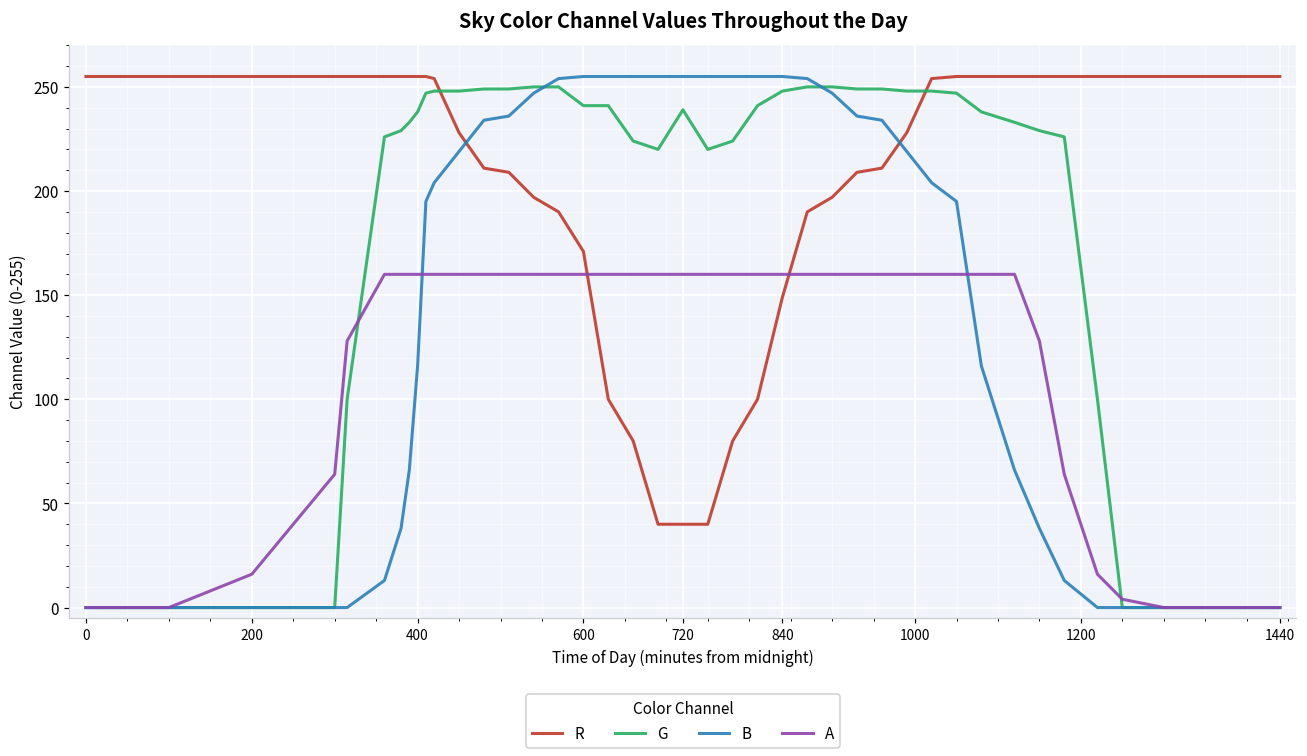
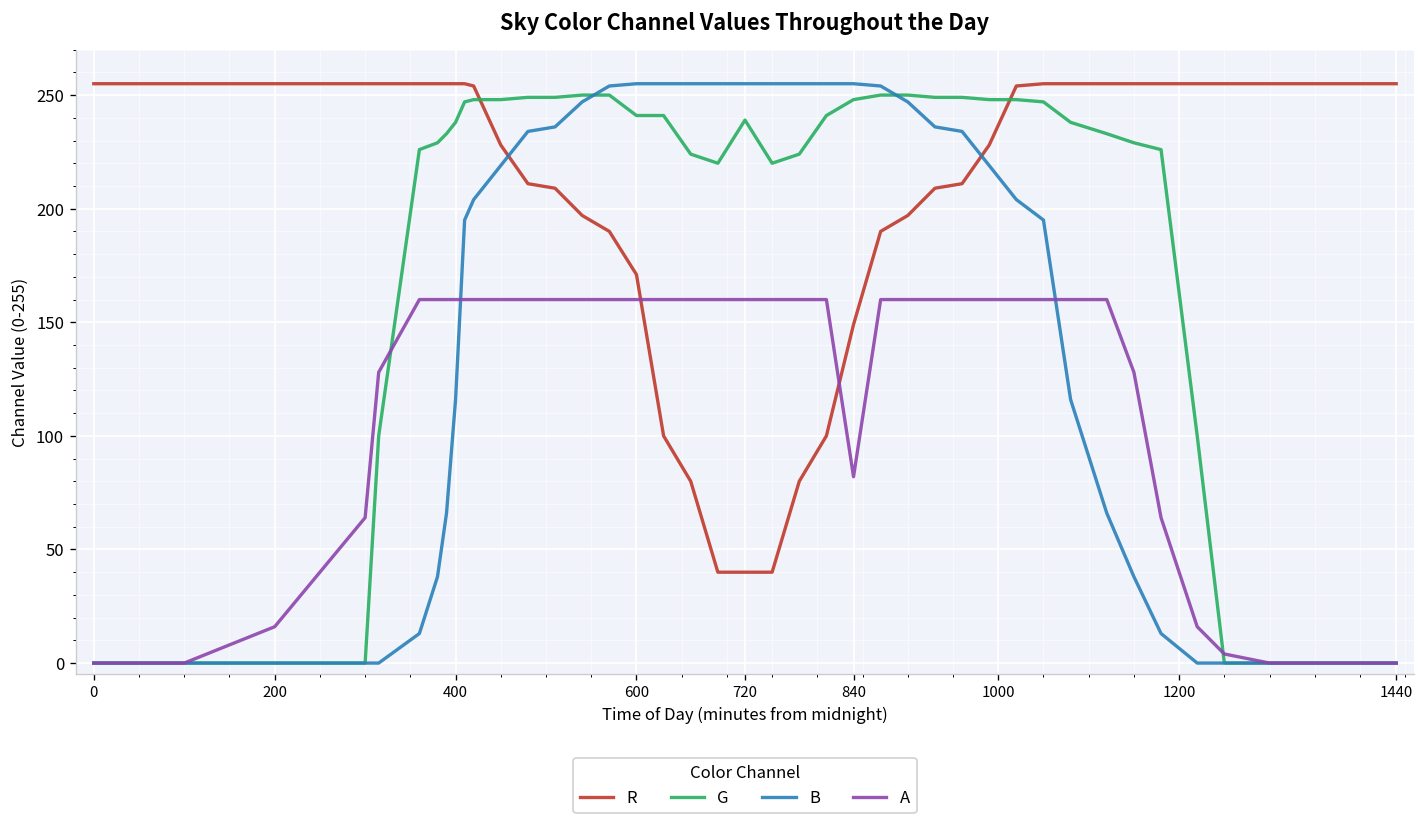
A, 840: 160 -> 82
